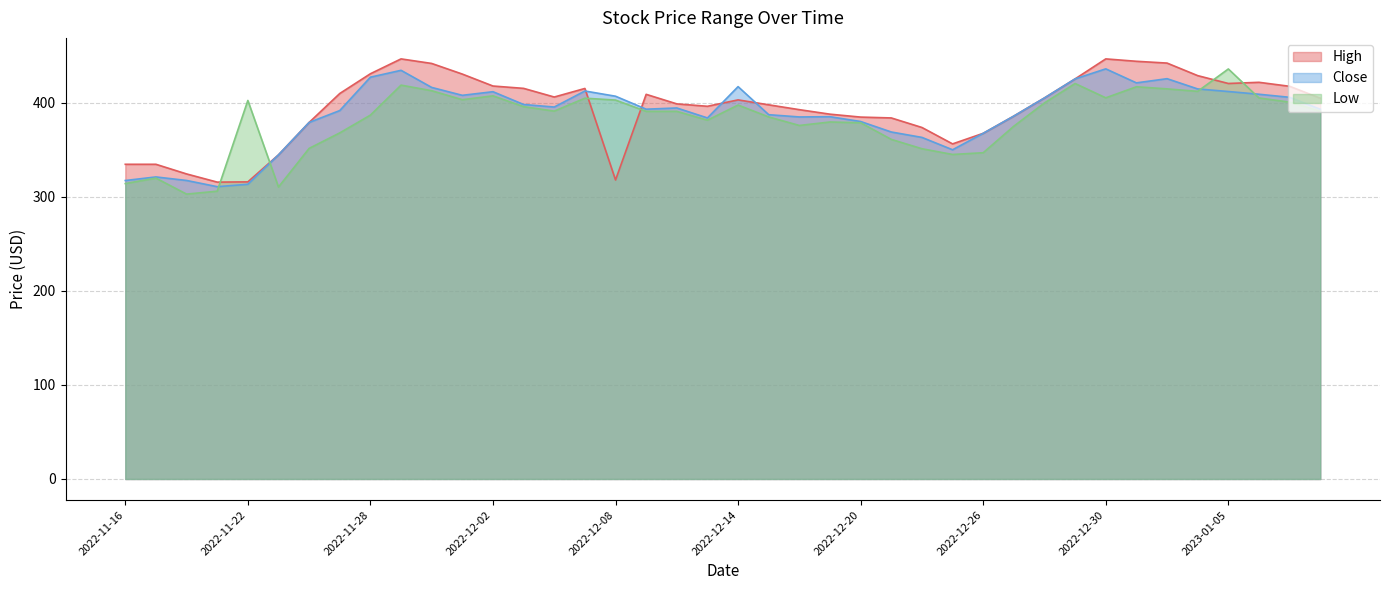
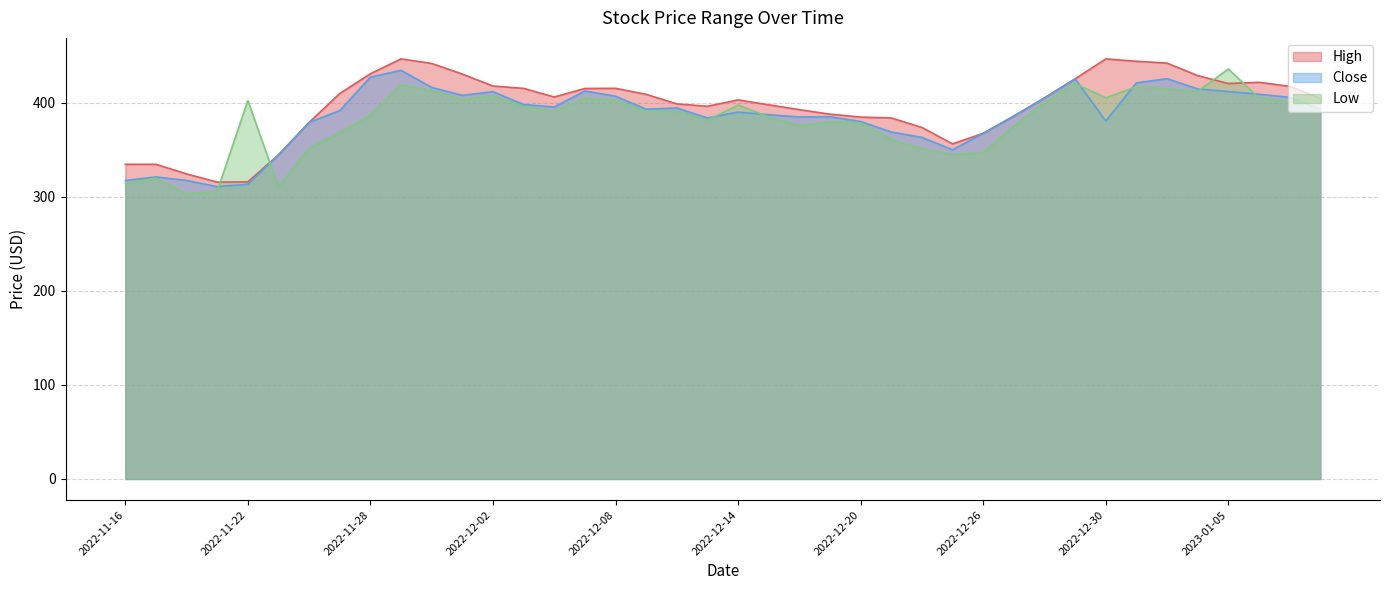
High, 2022-12-08: 320 -> 420
Close, 2022-12-14: 420 -> 390
Close, 2022-12-30: 440 -> 380
